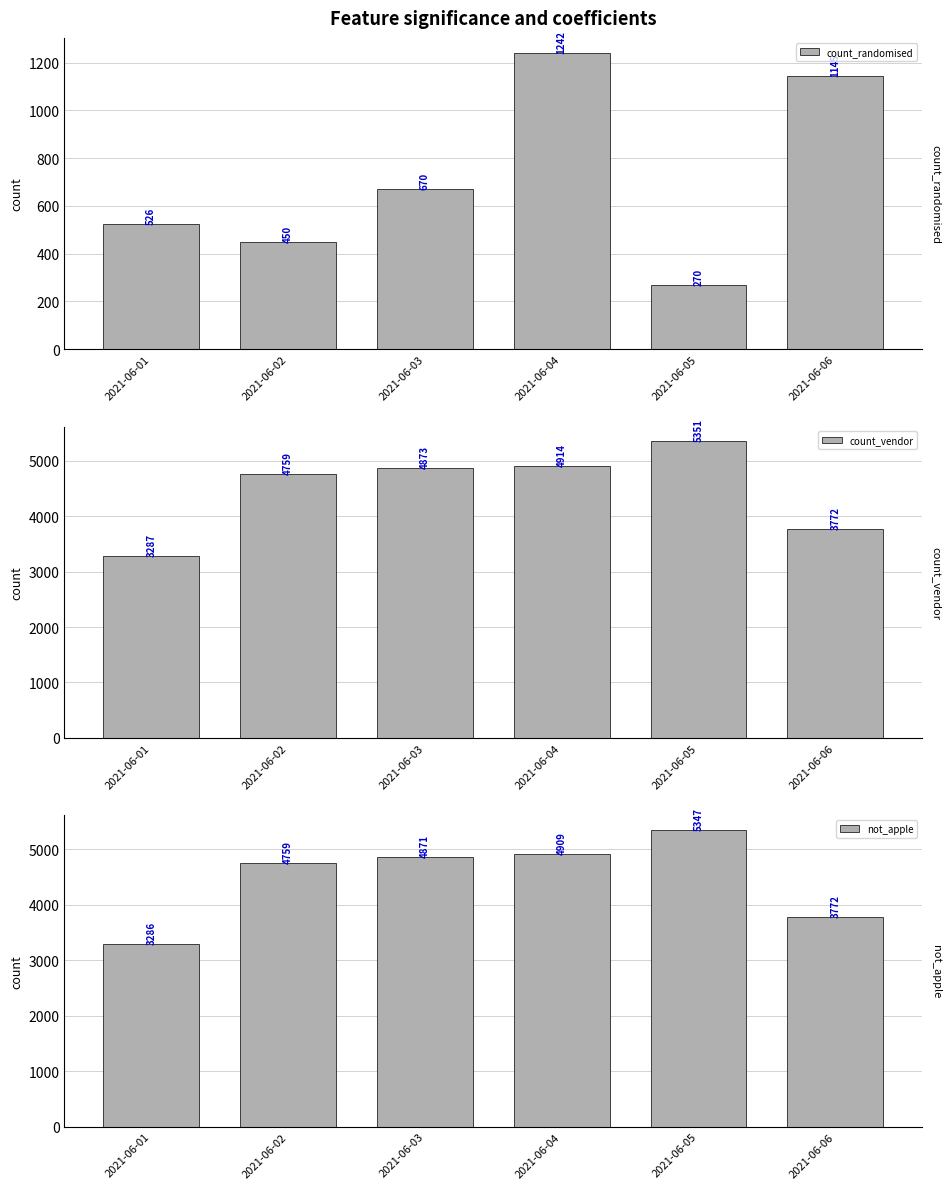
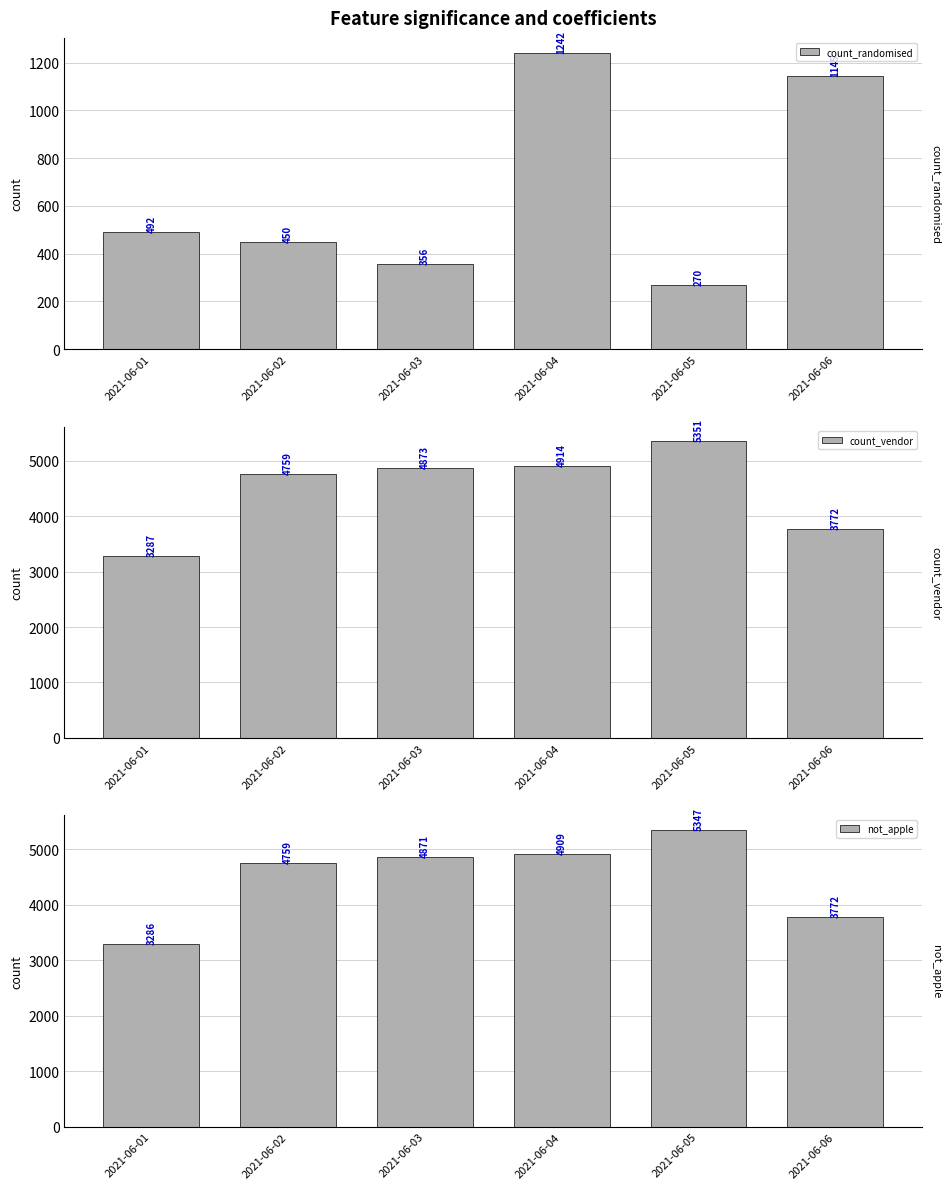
Feature significance and coefficients, 2021-06-01: 526 -> 492
Feature significance and coefficients, 2021-06-03: 670 -> 356
